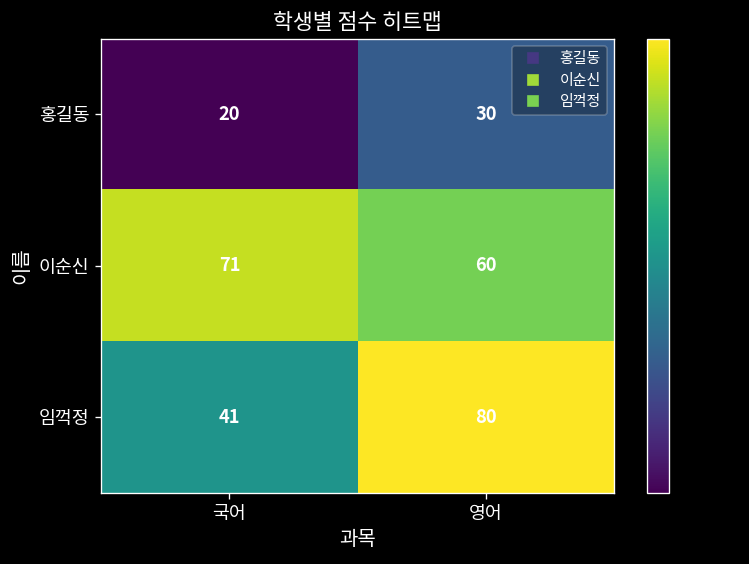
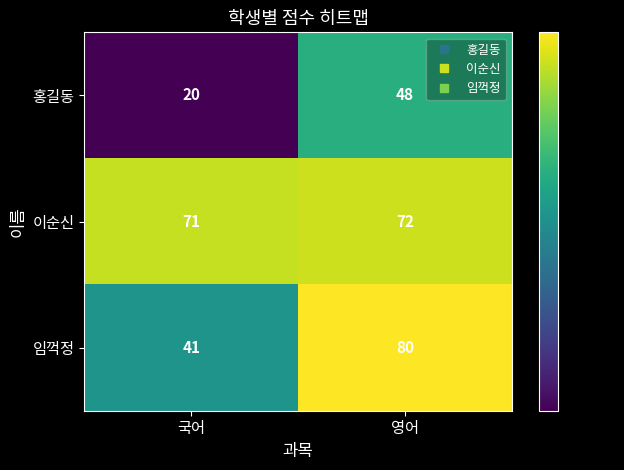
홍길동, 영어: 30 -> 48
이순신, 영어: 60 -> 72
